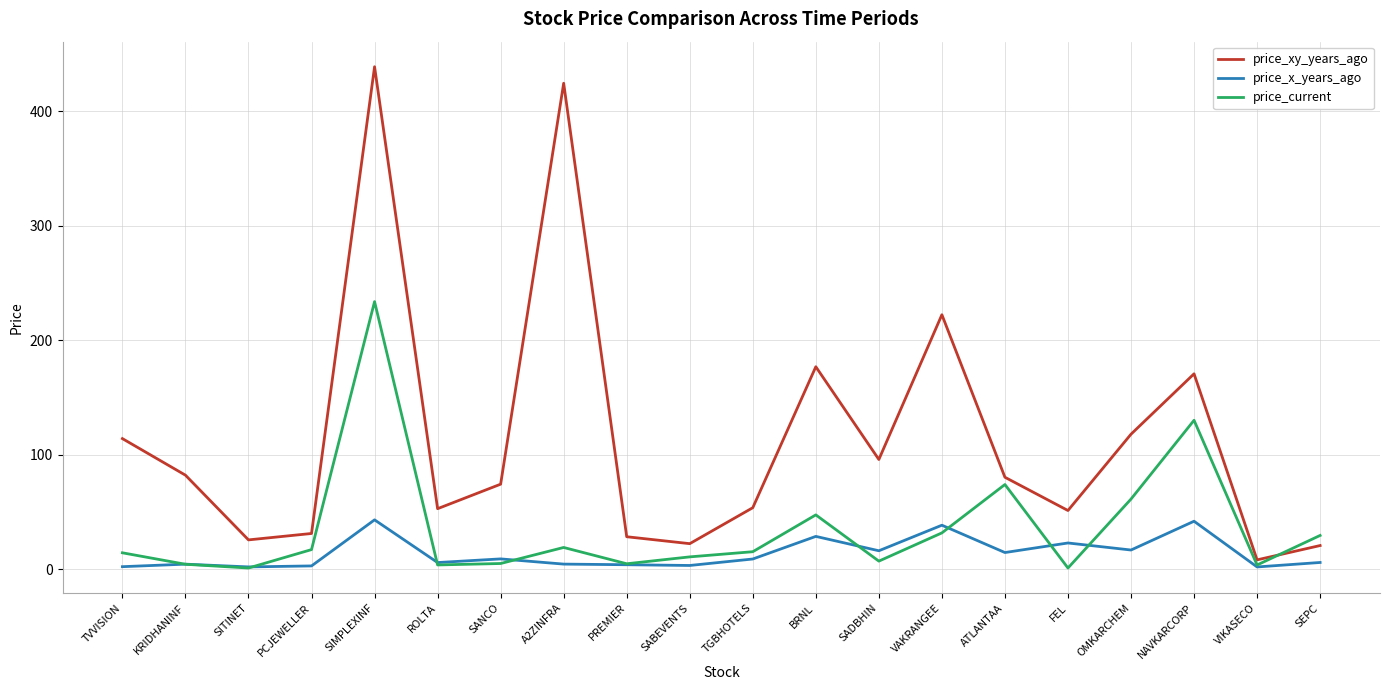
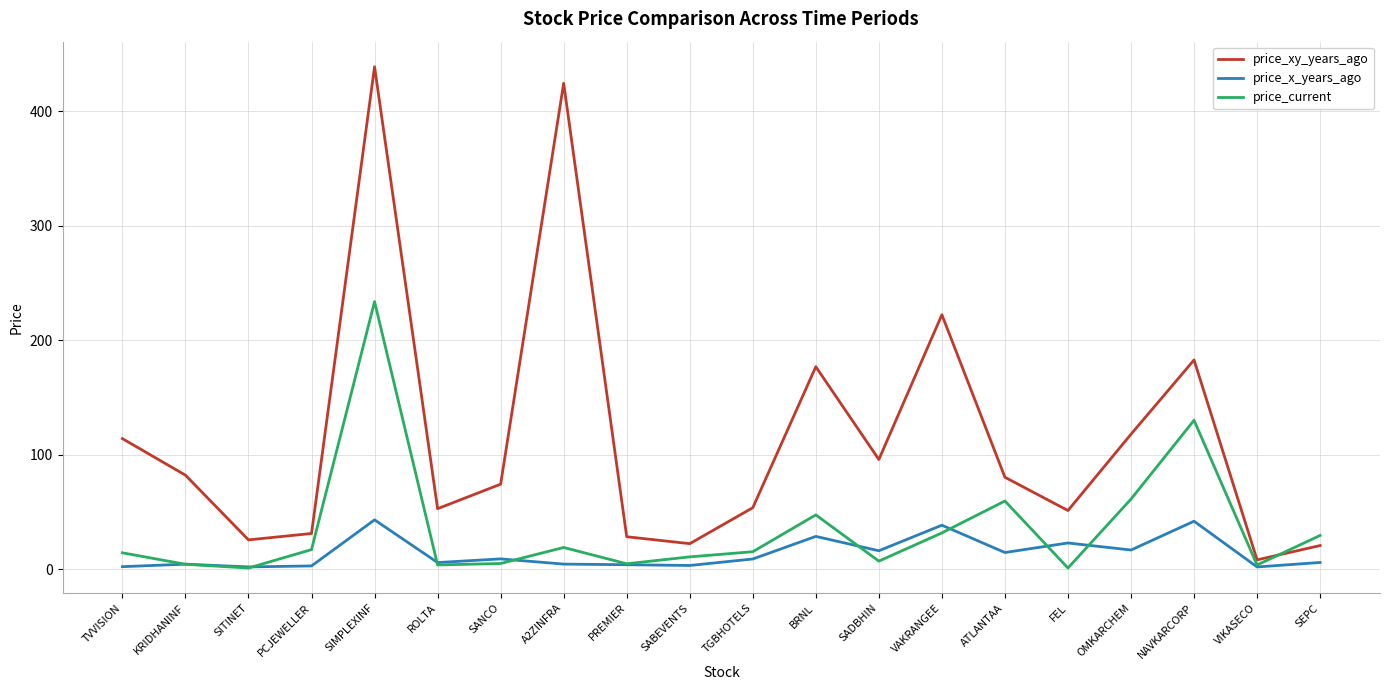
price_current, ATLANTAA: 74 -> 59
price_xy_years_ago, NAVKARCORP: 171 -> 183
